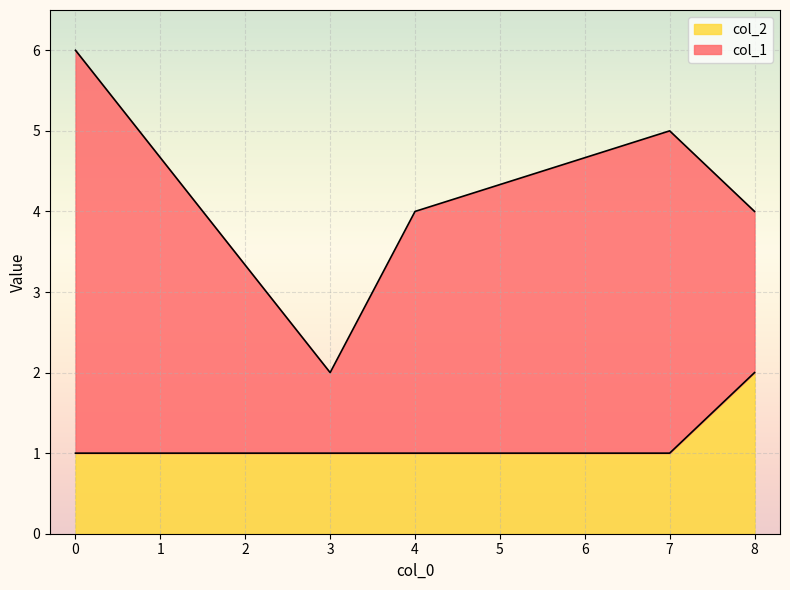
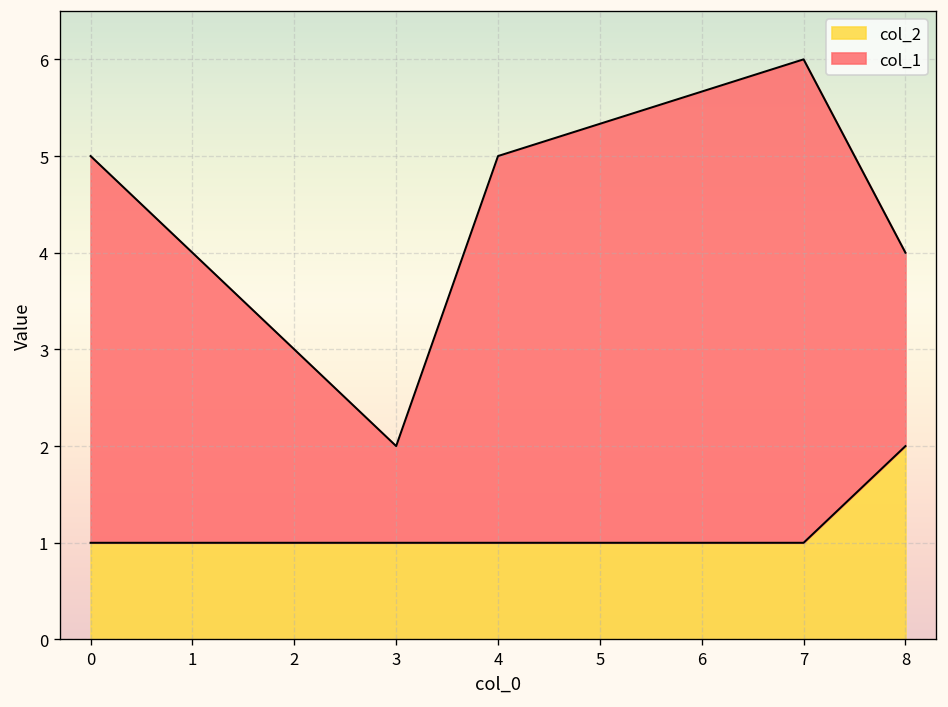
col_1, 0: 5 -> 4
col_1, 4: 3 -> 4
col_1, 7: 4 -> 5
